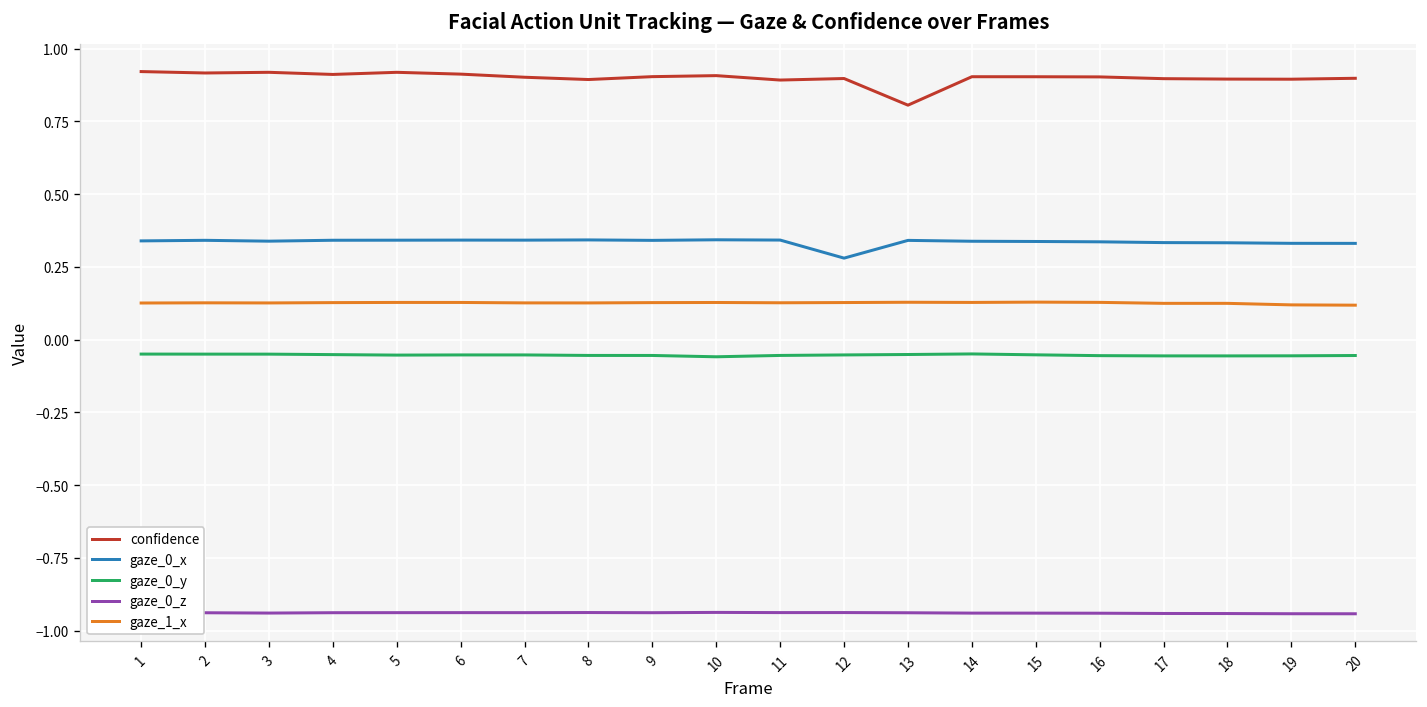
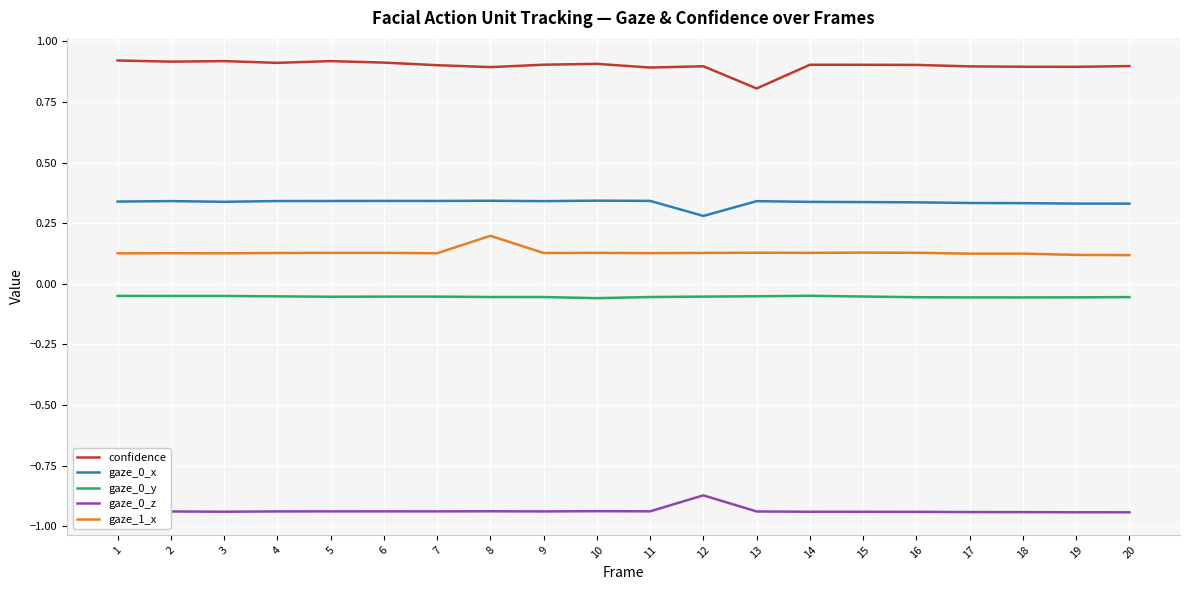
gaze_1_x, 8: 0.13 -> 0.20
gaze_0_z, 12: -0.94 -> -0.87
